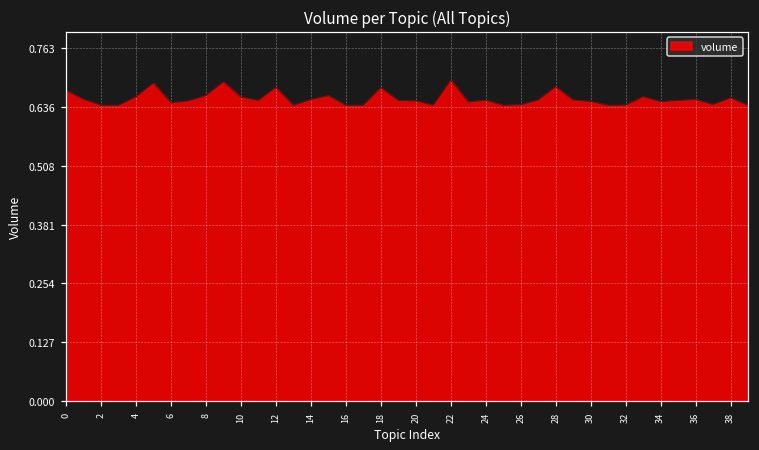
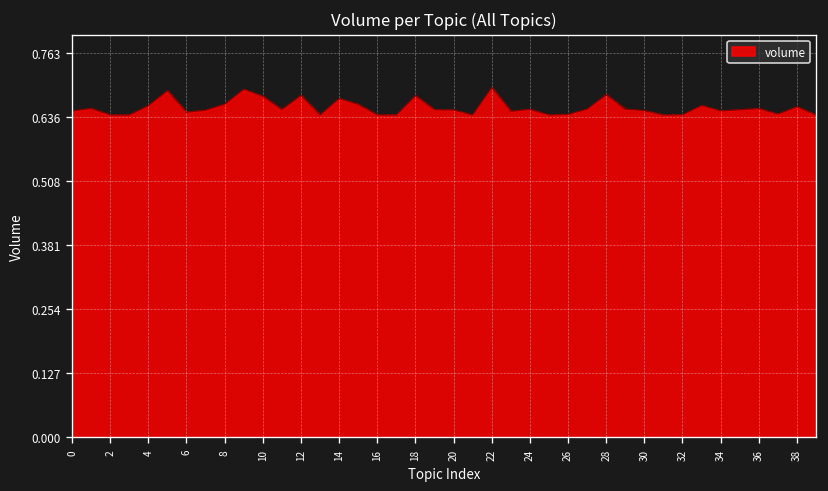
0: 0.67 -> 0.65
10: 0.66 -> 0.68
14: 0.65 -> 0.67
